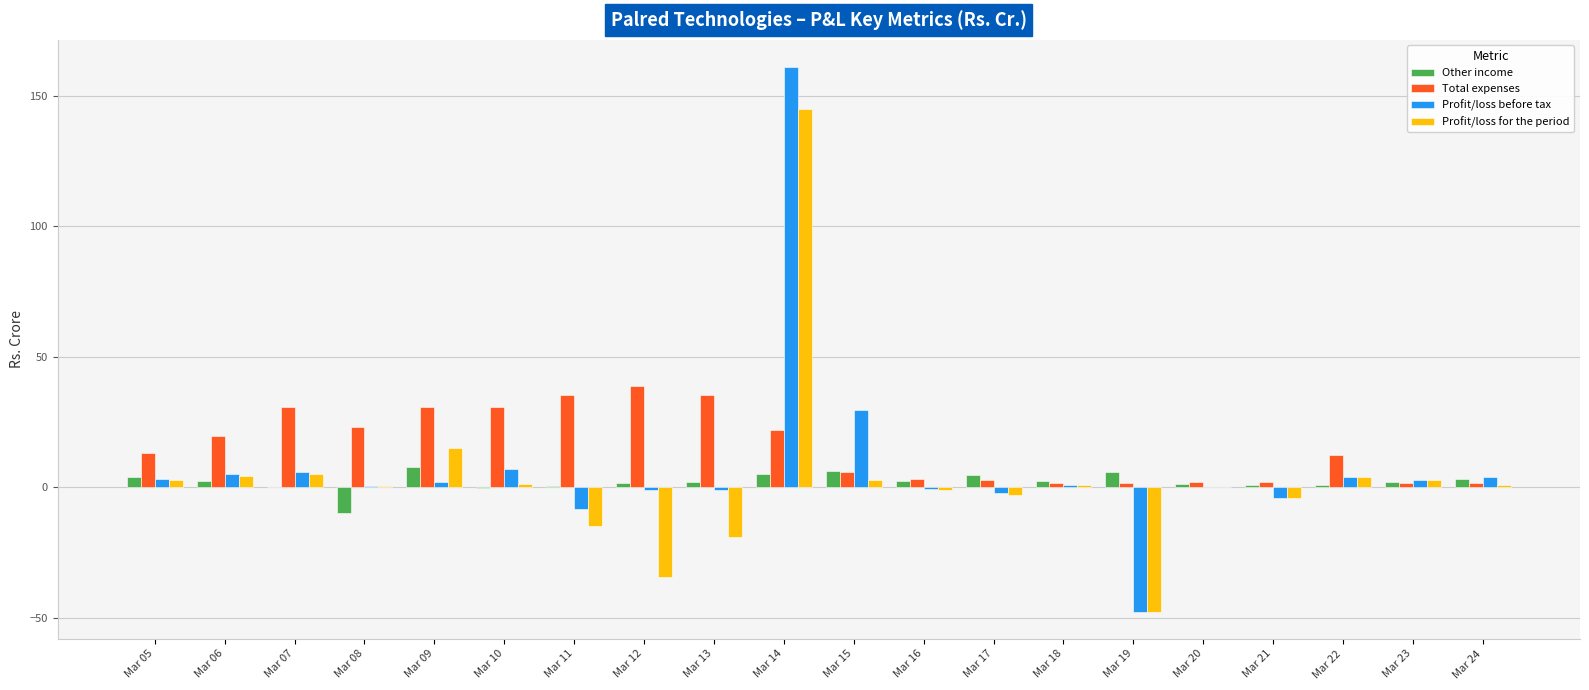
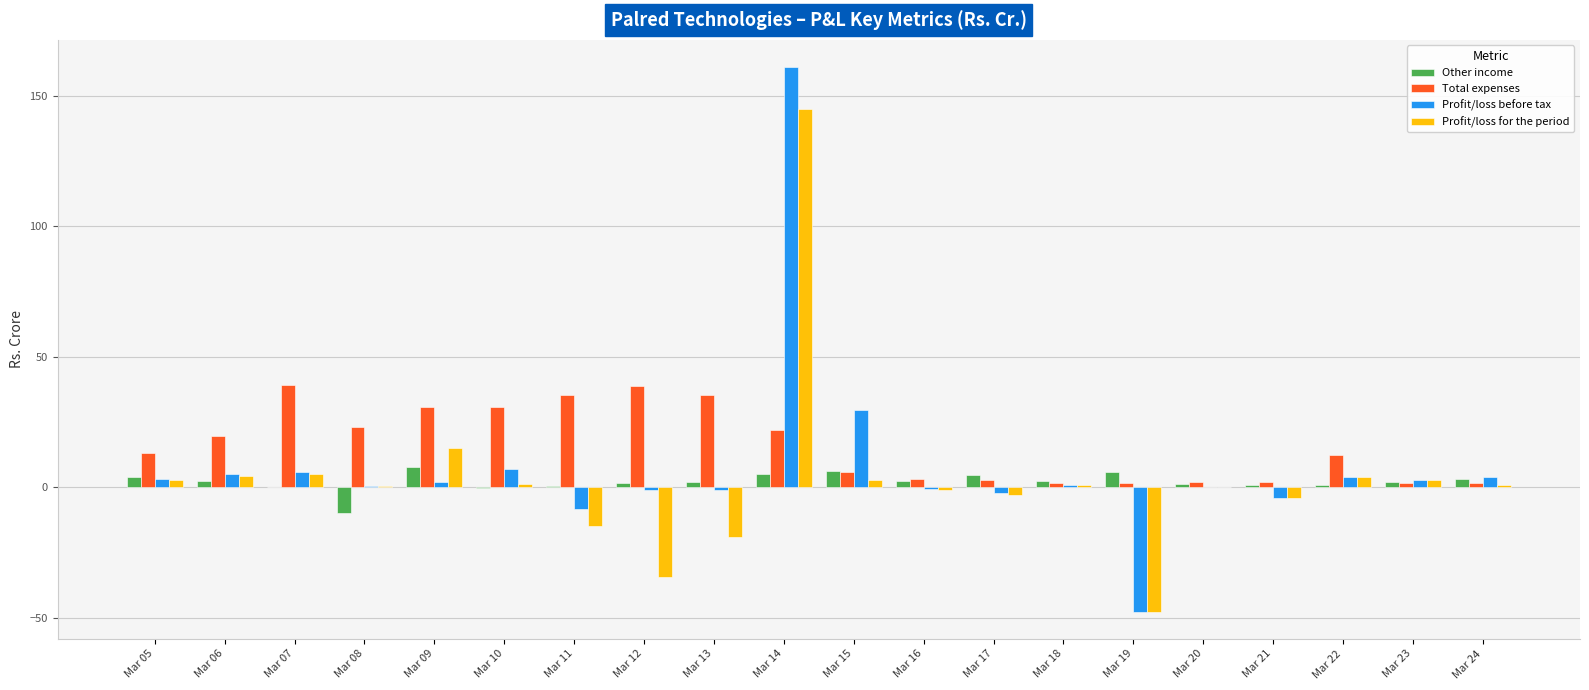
Total expenses, Mar 07: 31 -> 39
